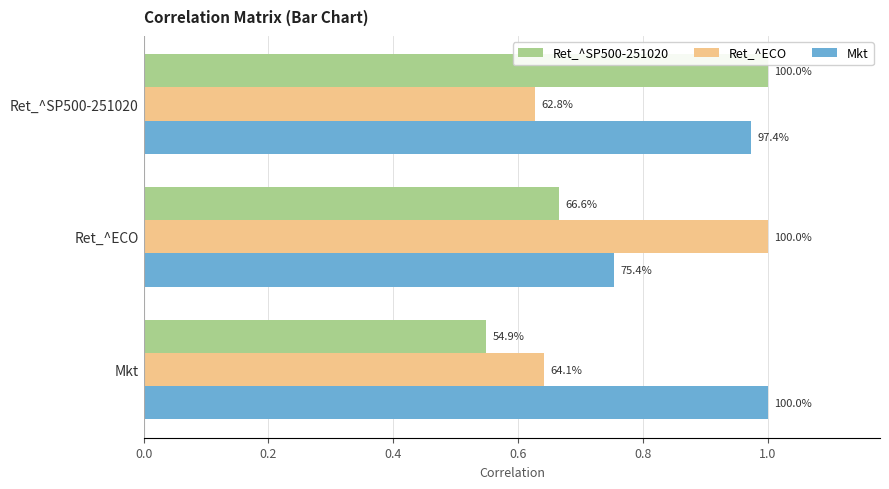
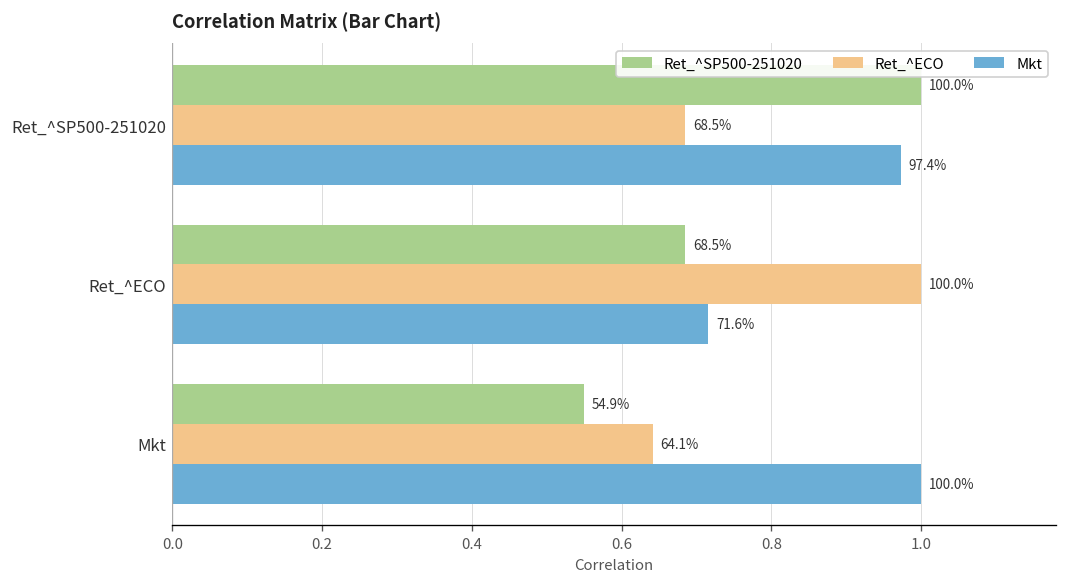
Ret_^ECO, Ret_^SP500-251020: 62.8% -> 68.5%
Ret_^SP500-251020, Ret_^ECO: 66.6% -> 68.5%
Mkt, Ret_^ECO: 75.4% -> 71.6%
